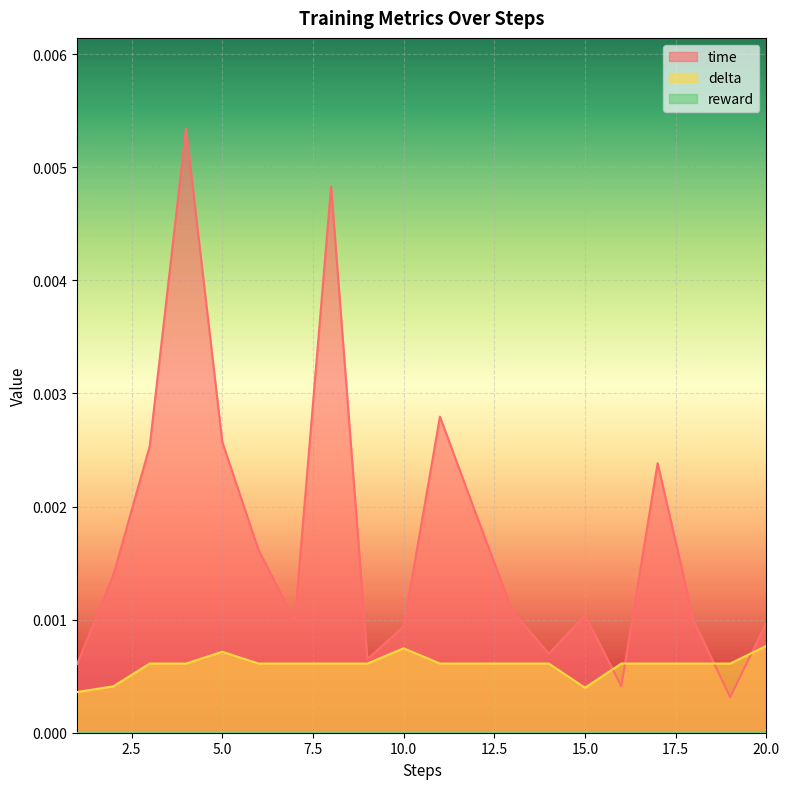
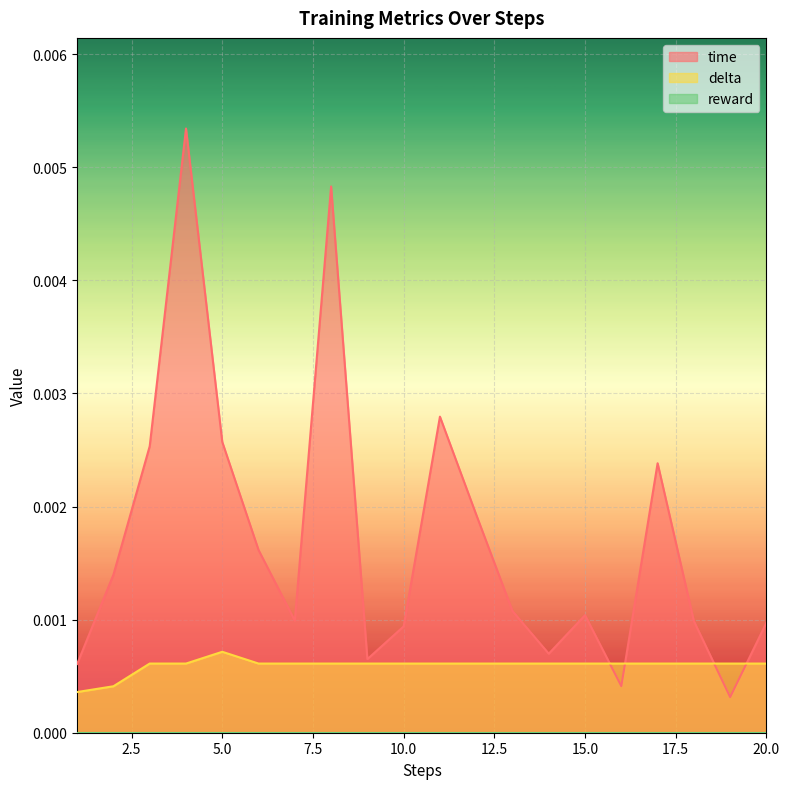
delta, 10.0: 0.00075 -> 0.00061
delta, 15.0: 0.00040 -> 0.00061
delta, 20.0: 0.00077 -> 0.00061
